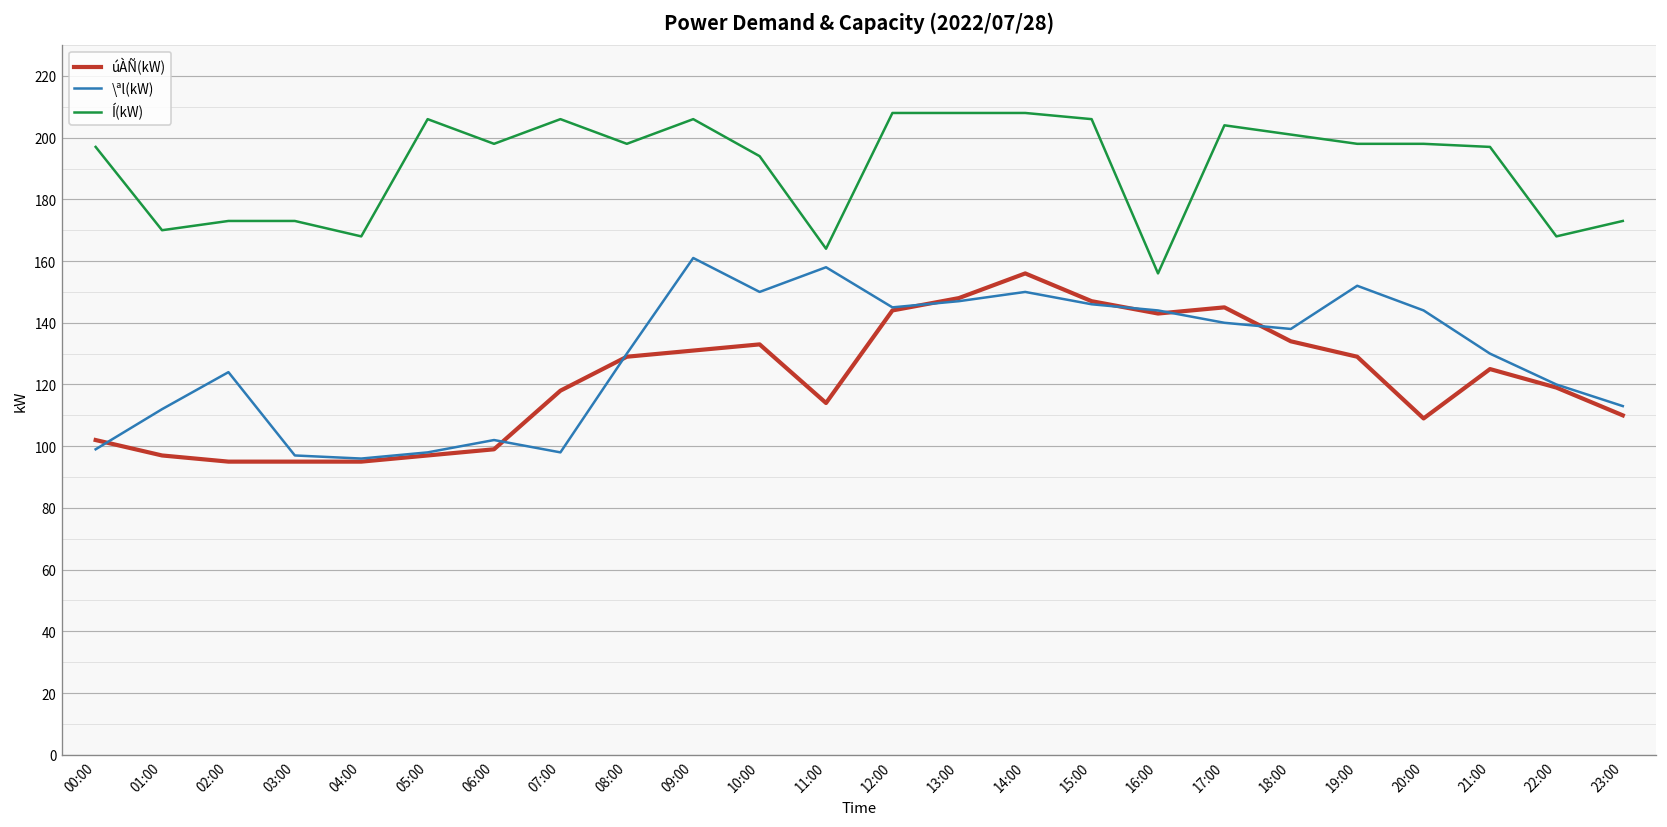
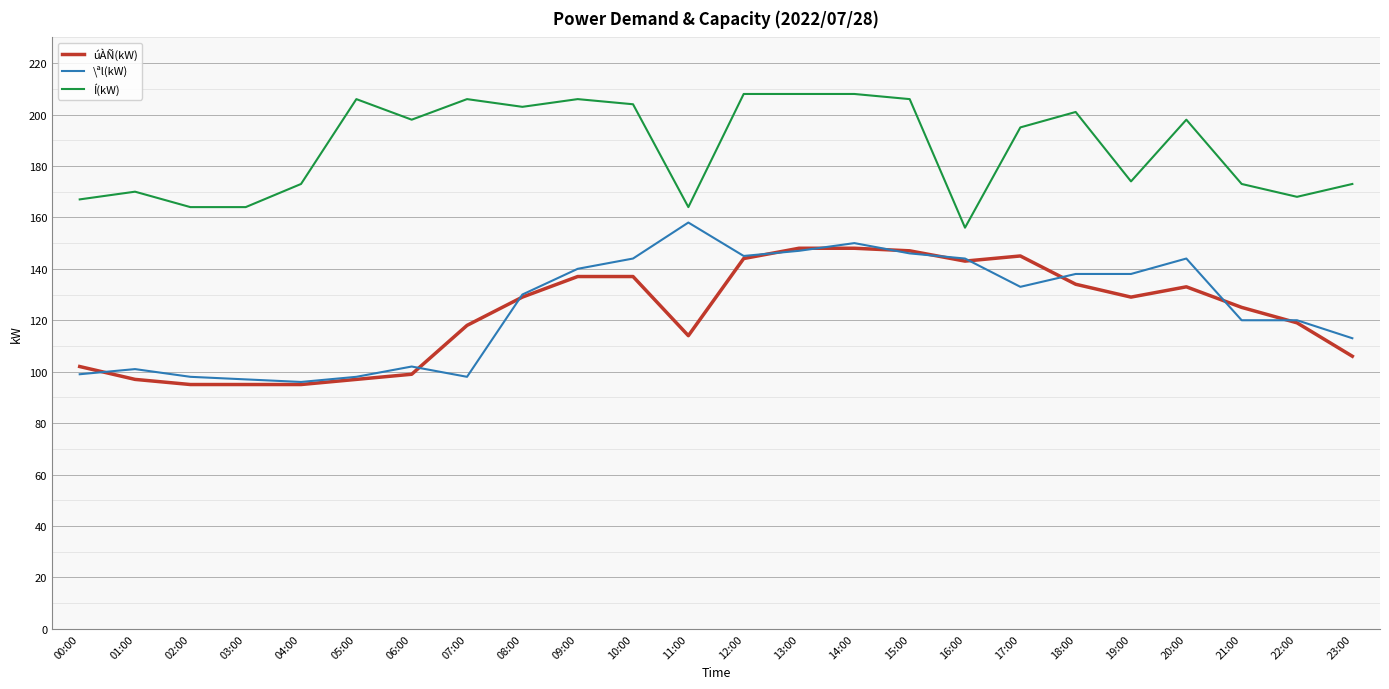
Í(kW), 00:00: 197 -> 167
\ªl(kW), 01:00: 112 -> 101
\ªl(kW), 02:00: 124 -> 98
Í(kW), 02:00: 173 -> 164
Í(kW), 03:00: 173 -> 164
Í(kW), 04:00: 168 -> 173
Í(kW), 08:00: 198 -> 203
úÀÑ(kW), 09:00: 131 -> 137
\ªl(kW), 09:00: 161 -> 140
úÀÑ(kW), 10:00: 133 -> 137
\ªl(kW), 10:00: 150 -> 144
Í(kW), 10:00: 194 -> 204
úÀÑ(kW), 14:00: 156 -> 148
\ªl(kW), 17:00: 140 -> 133
Í(kW), 17:00: 204 -> 195
\ªl(kW), 19:00: 152 -> 138
Í(kW), 19:00: 198 -> 174
úÀÑ(kW), 20:00: 109 -> 133
\ªl(kW), 21:00: 130 -> 120
Í(kW), 21:00: 197 -> 173
úÀÑ(kW), 23:00: 110 -> 106
